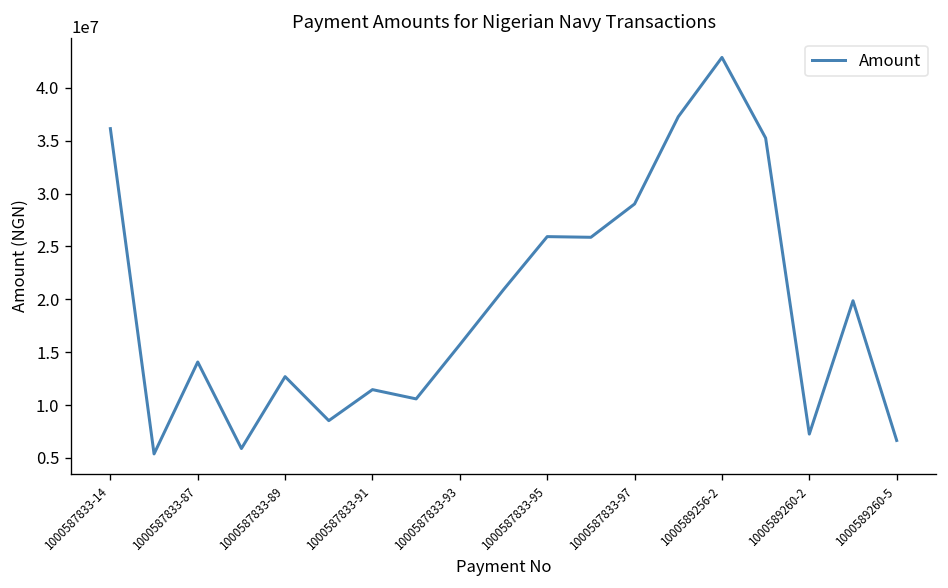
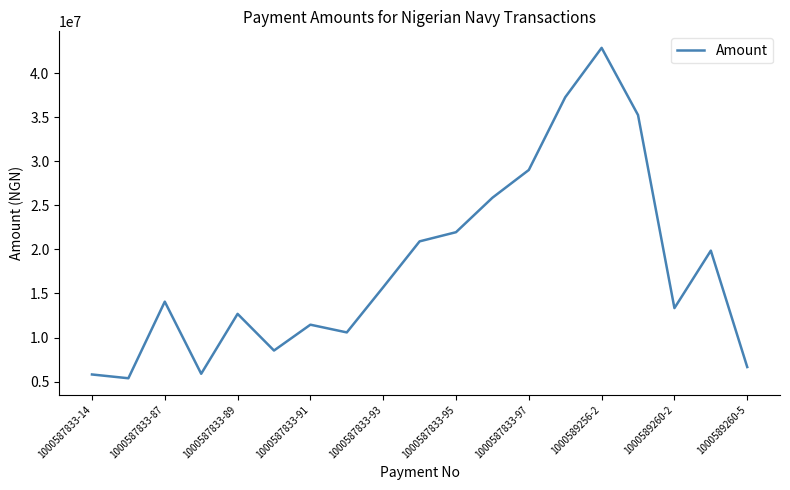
1000587833-14: 36000000 -> 6000000
1000587833-95: 26000000 -> 22000000
1000589260-2: 7000000 -> 13000000
